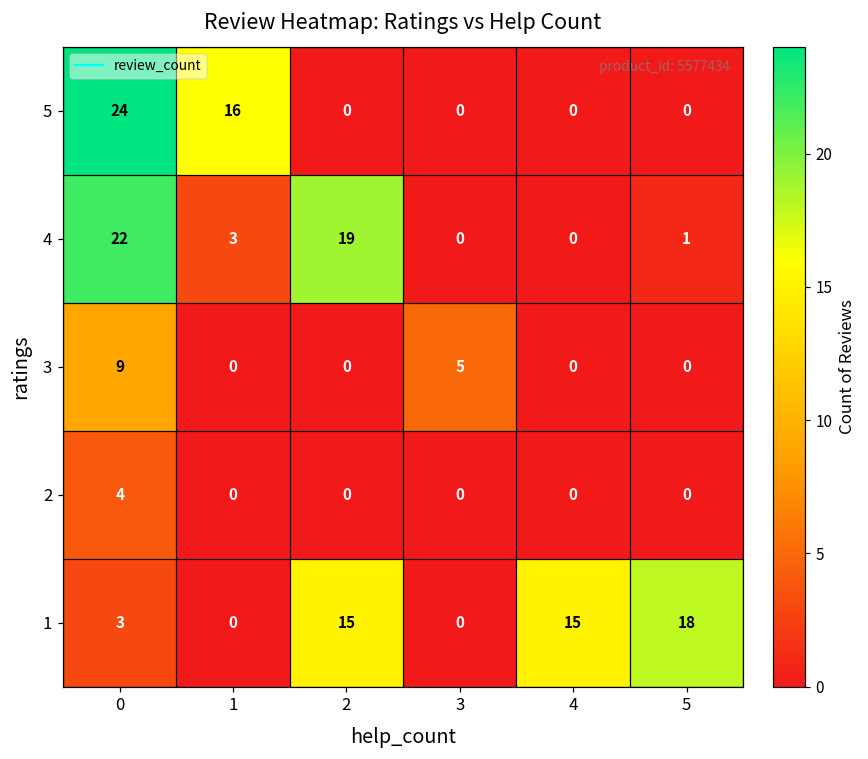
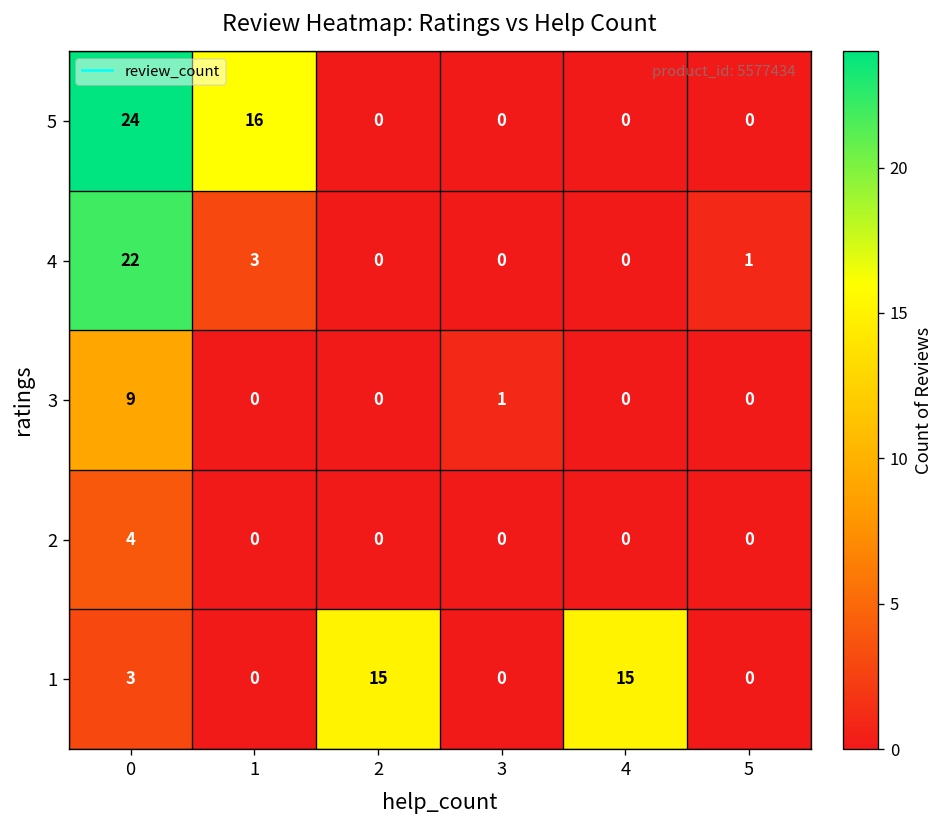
4, 2: 19 -> 0
3, 3: 5 -> 1
1, 5: 18 -> 0
